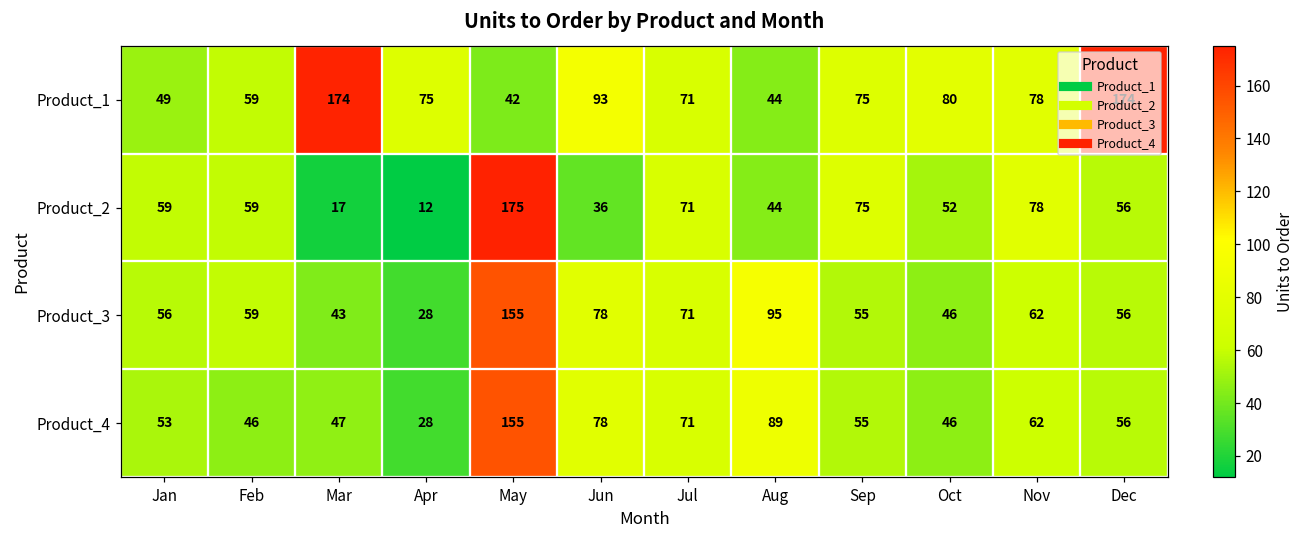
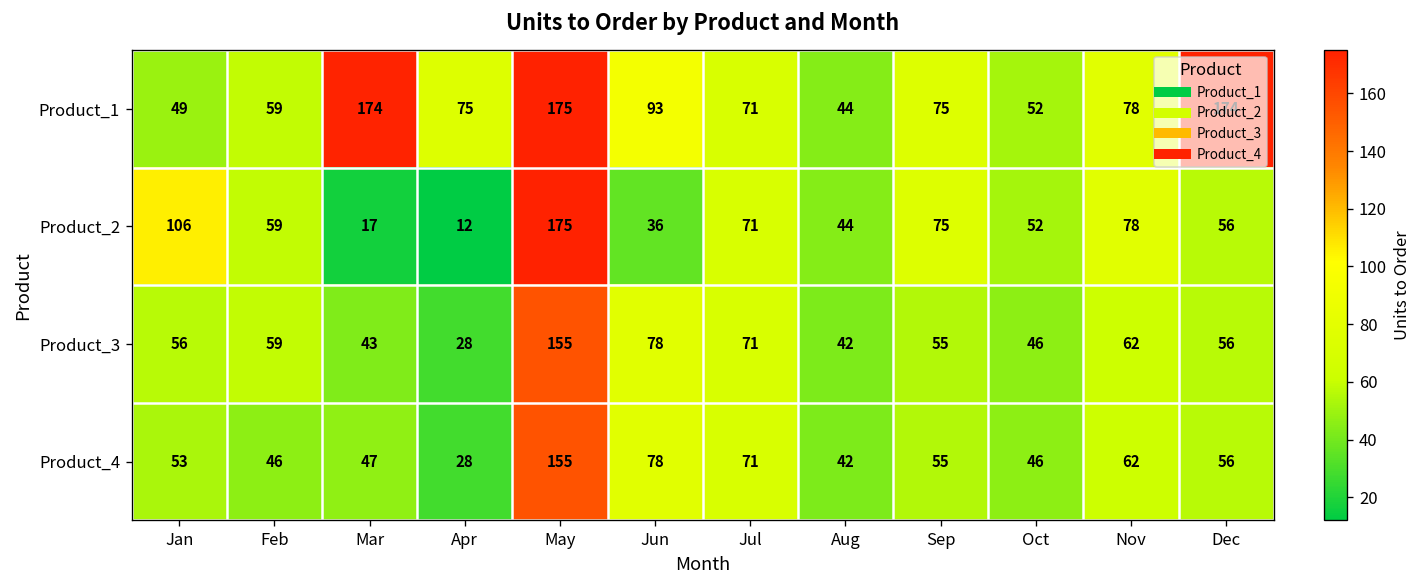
Product_1, May: 42 -> 175
Product_1, Oct: 80 -> 52
Product_2, Jan: 59 -> 106
Product_3, Aug: 95 -> 42
Product_4, Aug: 89 -> 42
